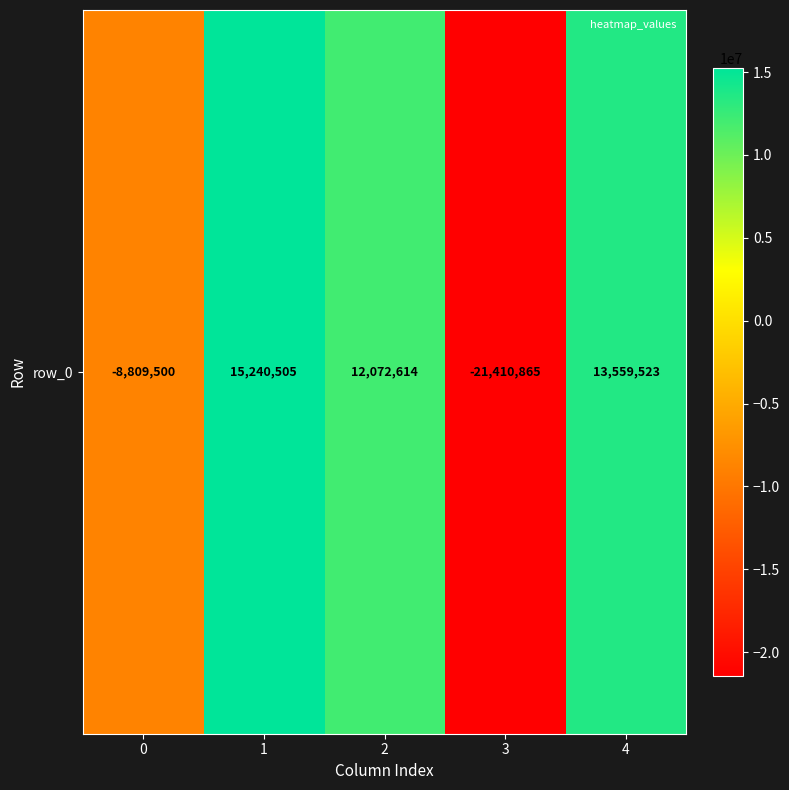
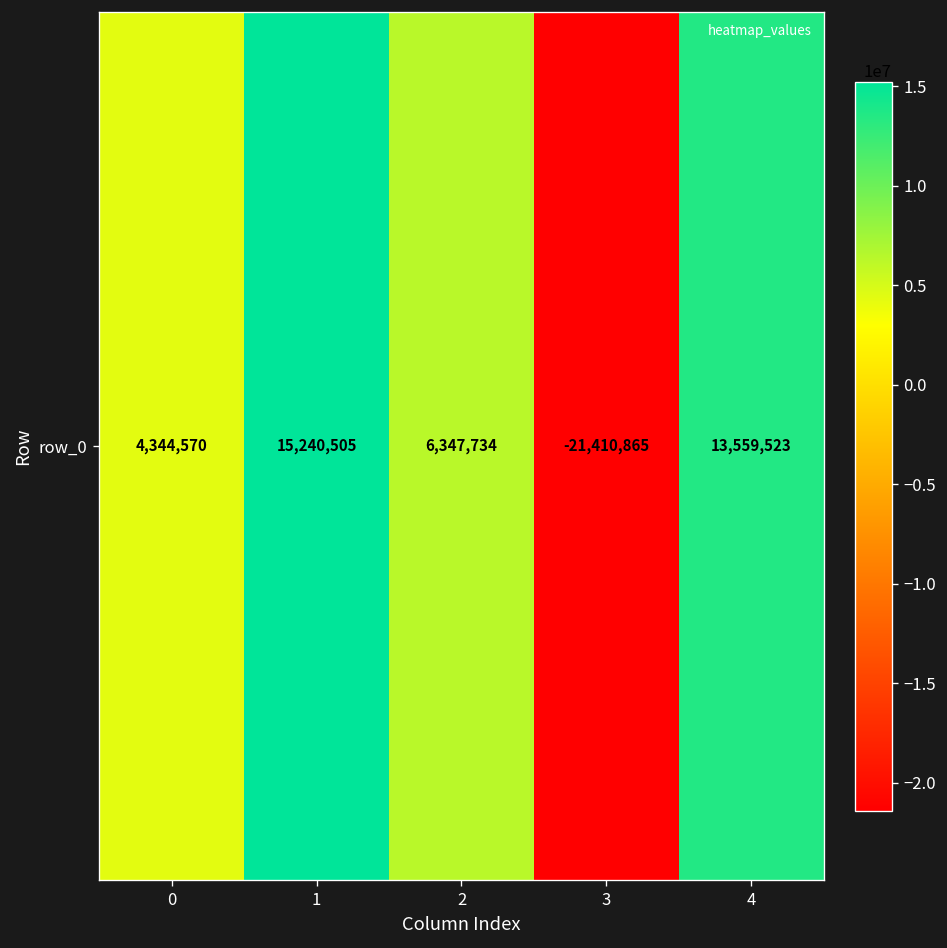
row_0, 0: -8,809,500 -> 4,344,570
row_0, 2: 12,072,614 -> 6,347,734
